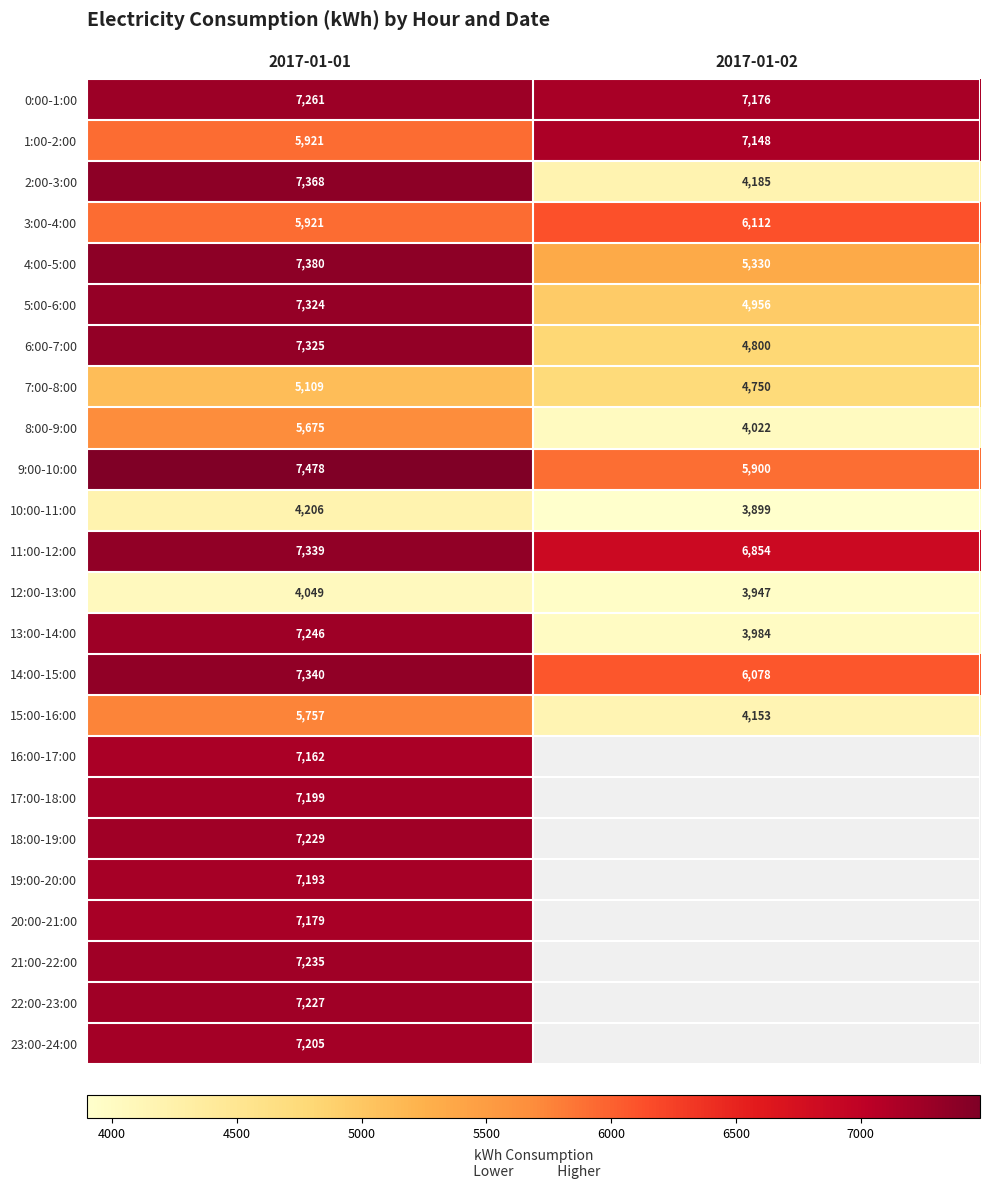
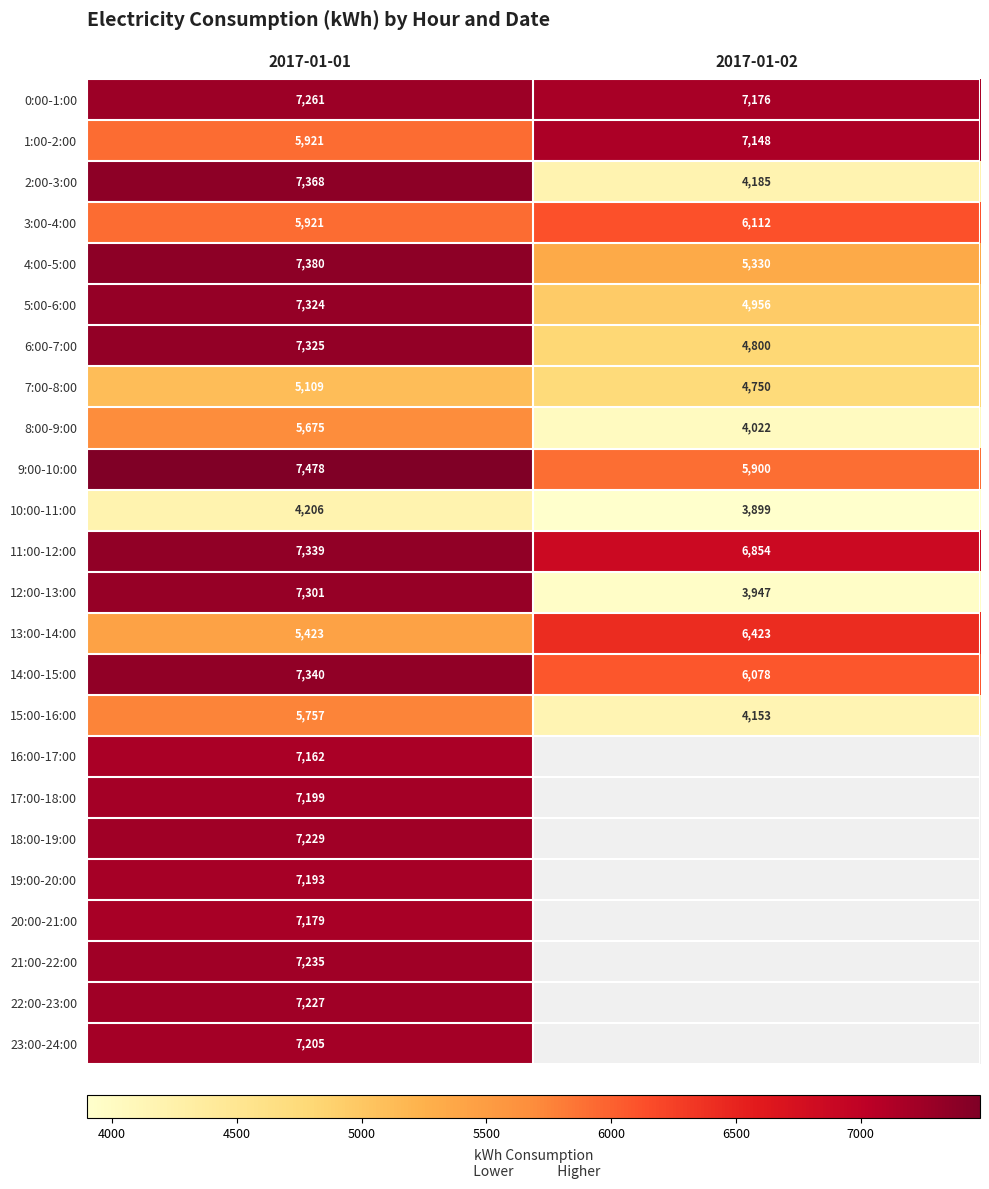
12:00-13:00, 2017-01-01: 4,049 -> 7,301
13:00-14:00, 2017-01-01: 7,246 -> 5,423
13:00-14:00, 2017-01-02: 3,984 -> 6,423
